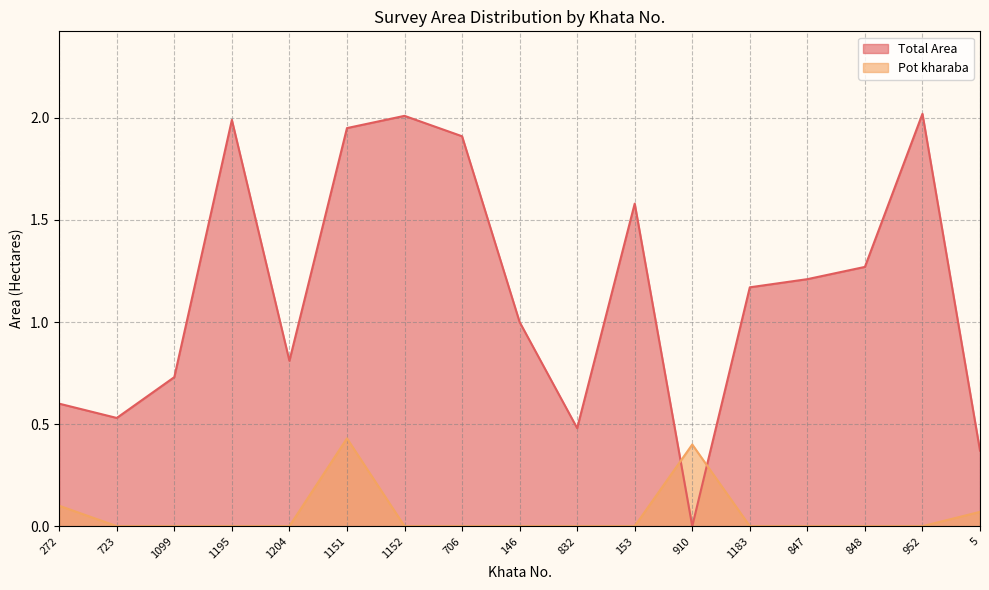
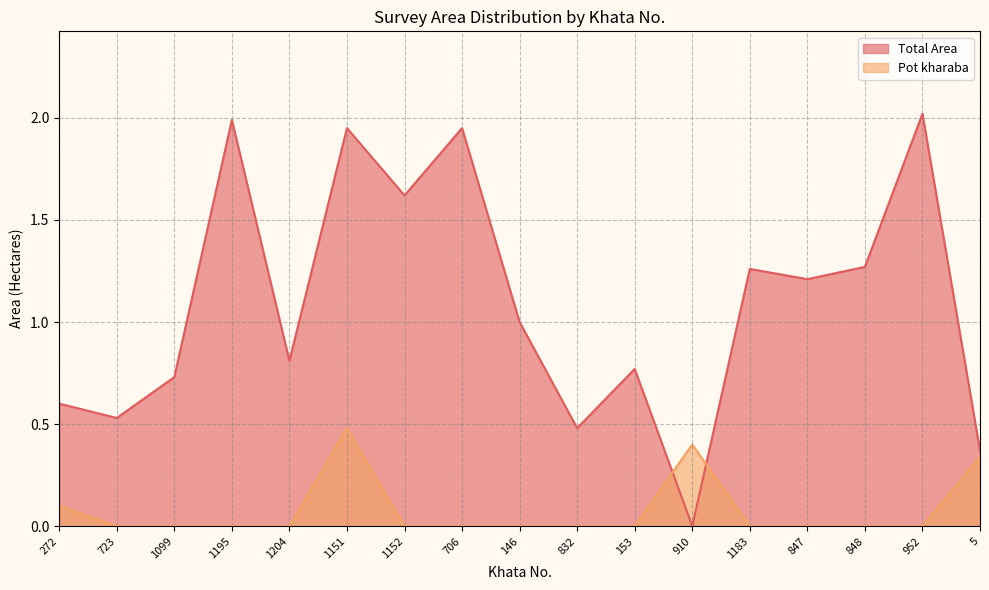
Pot kharaba, 1151: 0.43 -> 0.48
Total Area, 1152: 2.01 -> 1.62
Total Area, 706: 1.91 -> 1.95
Total Area, 153: 1.58 -> 0.77
Total Area, 1183: 1.17 -> 1.26
Pot kharaba, 5: 0.07 -> 0.34
